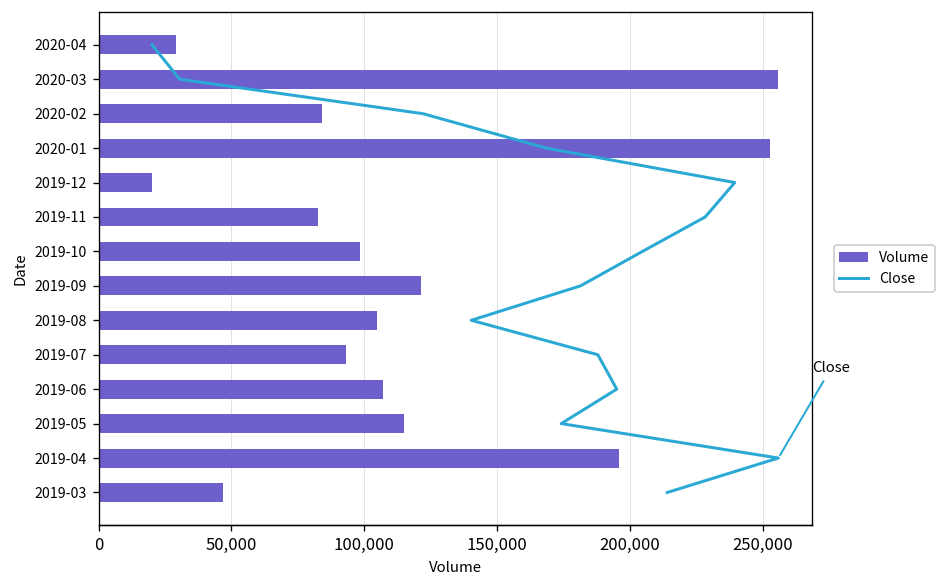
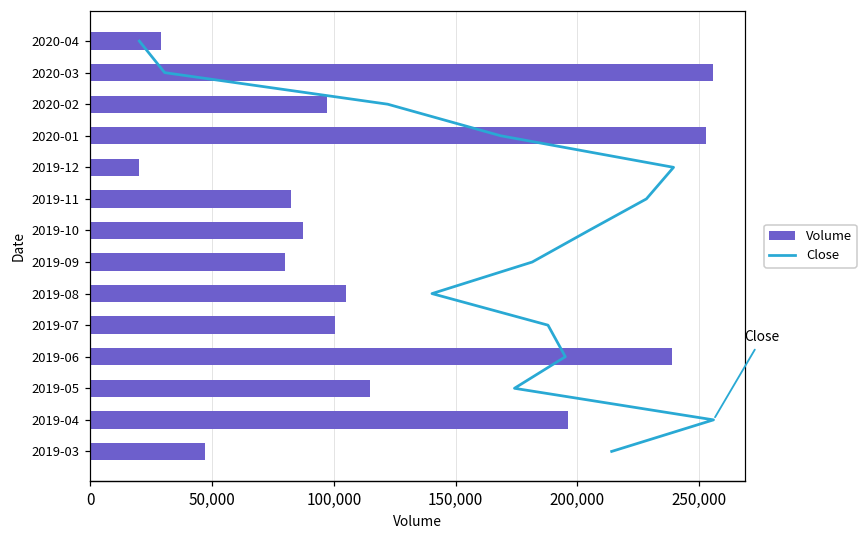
Volume, 2020-02: 84,000 -> 97,000
Volume, 2019-10: 98,000 -> 87,000
Volume, 2019-09: 121,000 -> 80,000
Volume, 2019-07: 93,000 -> 100,000
Volume, 2019-06: 107,000 -> 239,000
